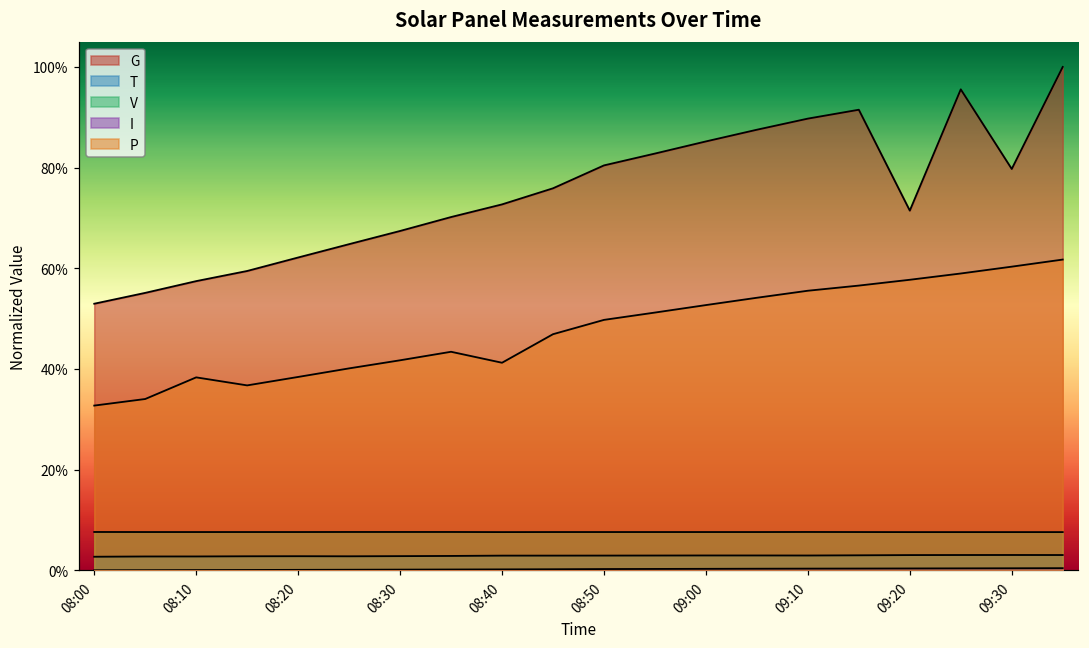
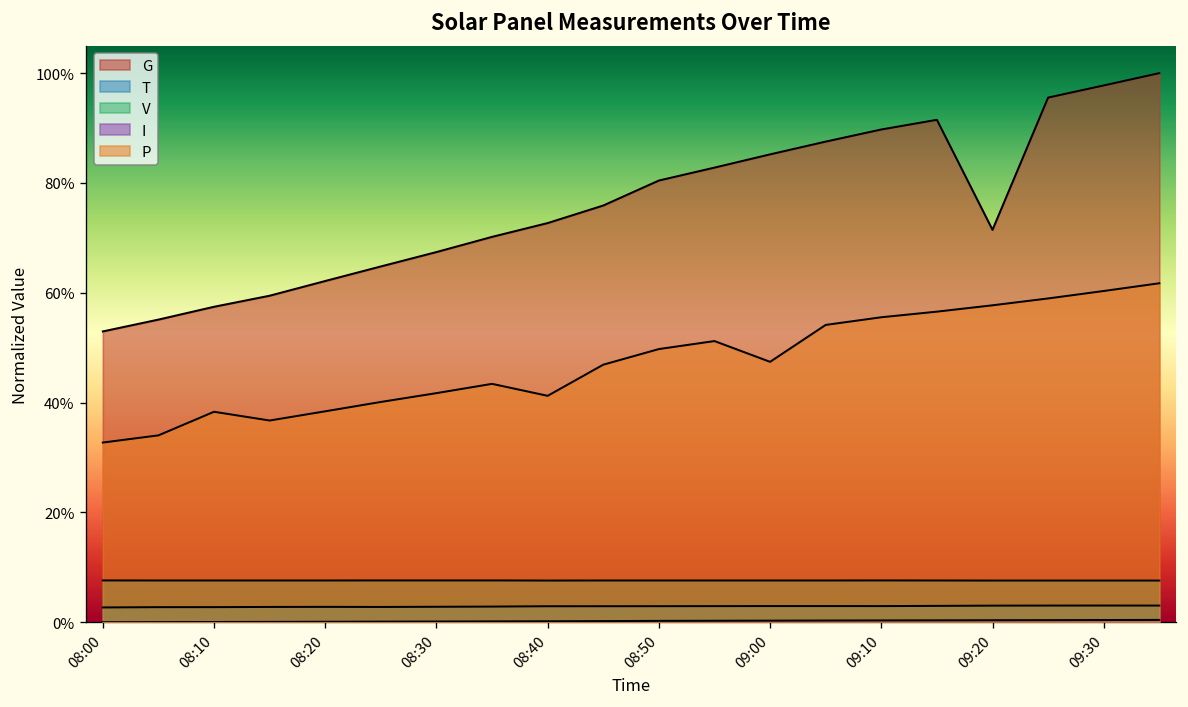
P, 09:00: 53% -> 47%
G, 09:30: 80% -> 98%
